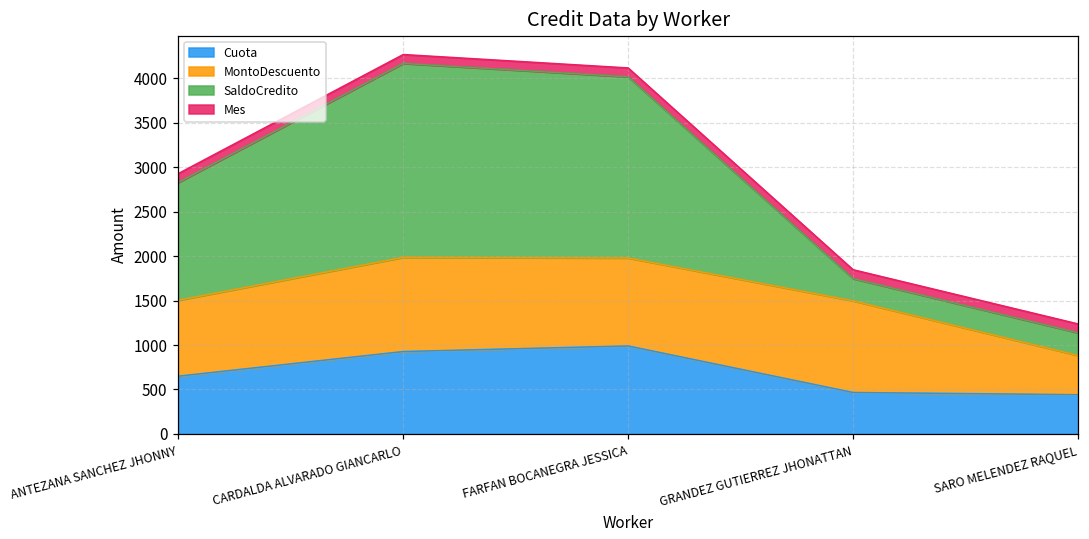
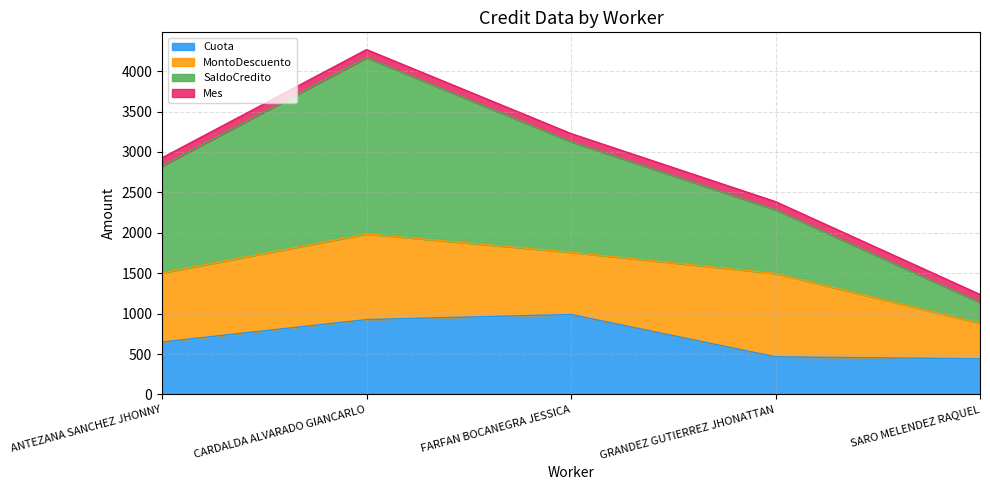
MontoDescuento, FARFAN BOCANEGRA JESSICA: 1000 -> 800
SaldoCredito, FARFAN BOCANEGRA JESSICA: 2000 -> 1400
SaldoCredito, GRANDEZ GUTIERREZ JHONATTAN: 300 -> 800
